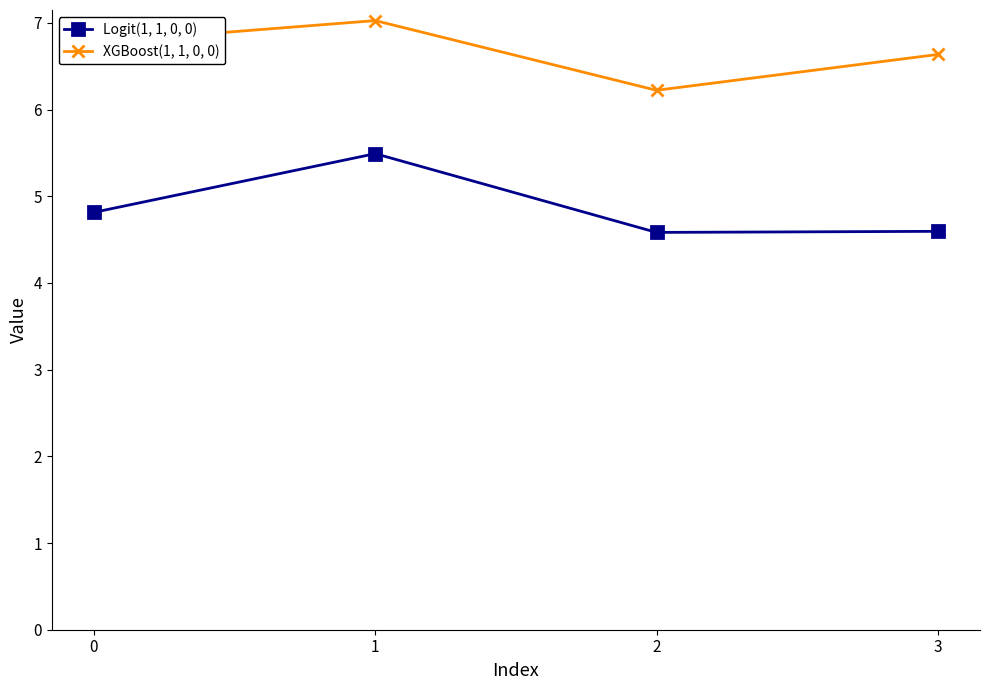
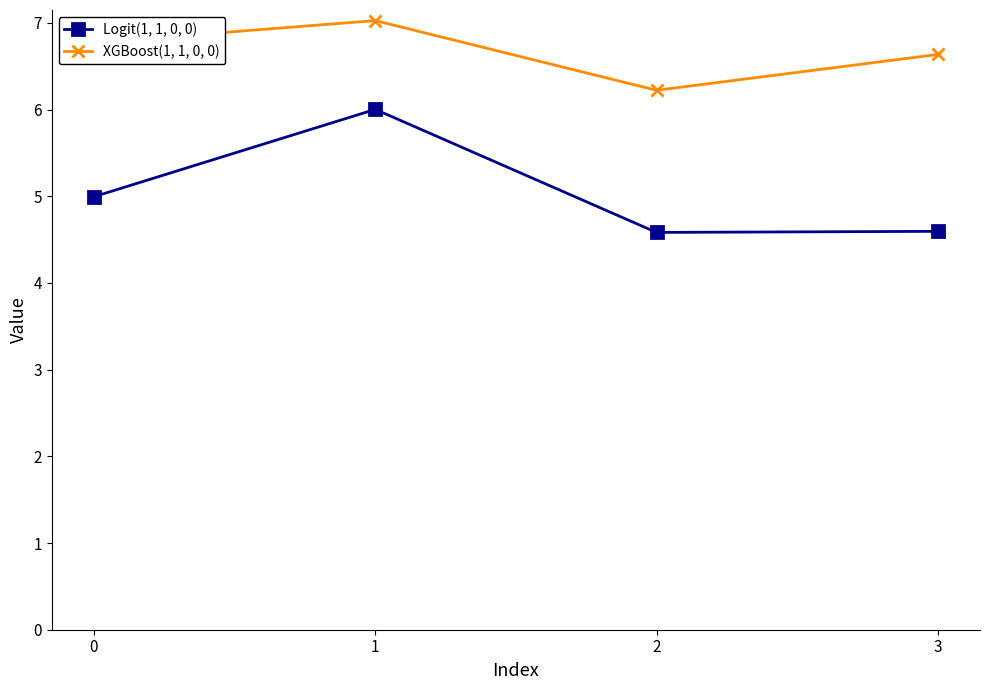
Logit(1, 1, 0, 0), 0: 4.8 -> 5.0
Logit(1, 1, 0, 0), 1: 5.5 -> 6.0
